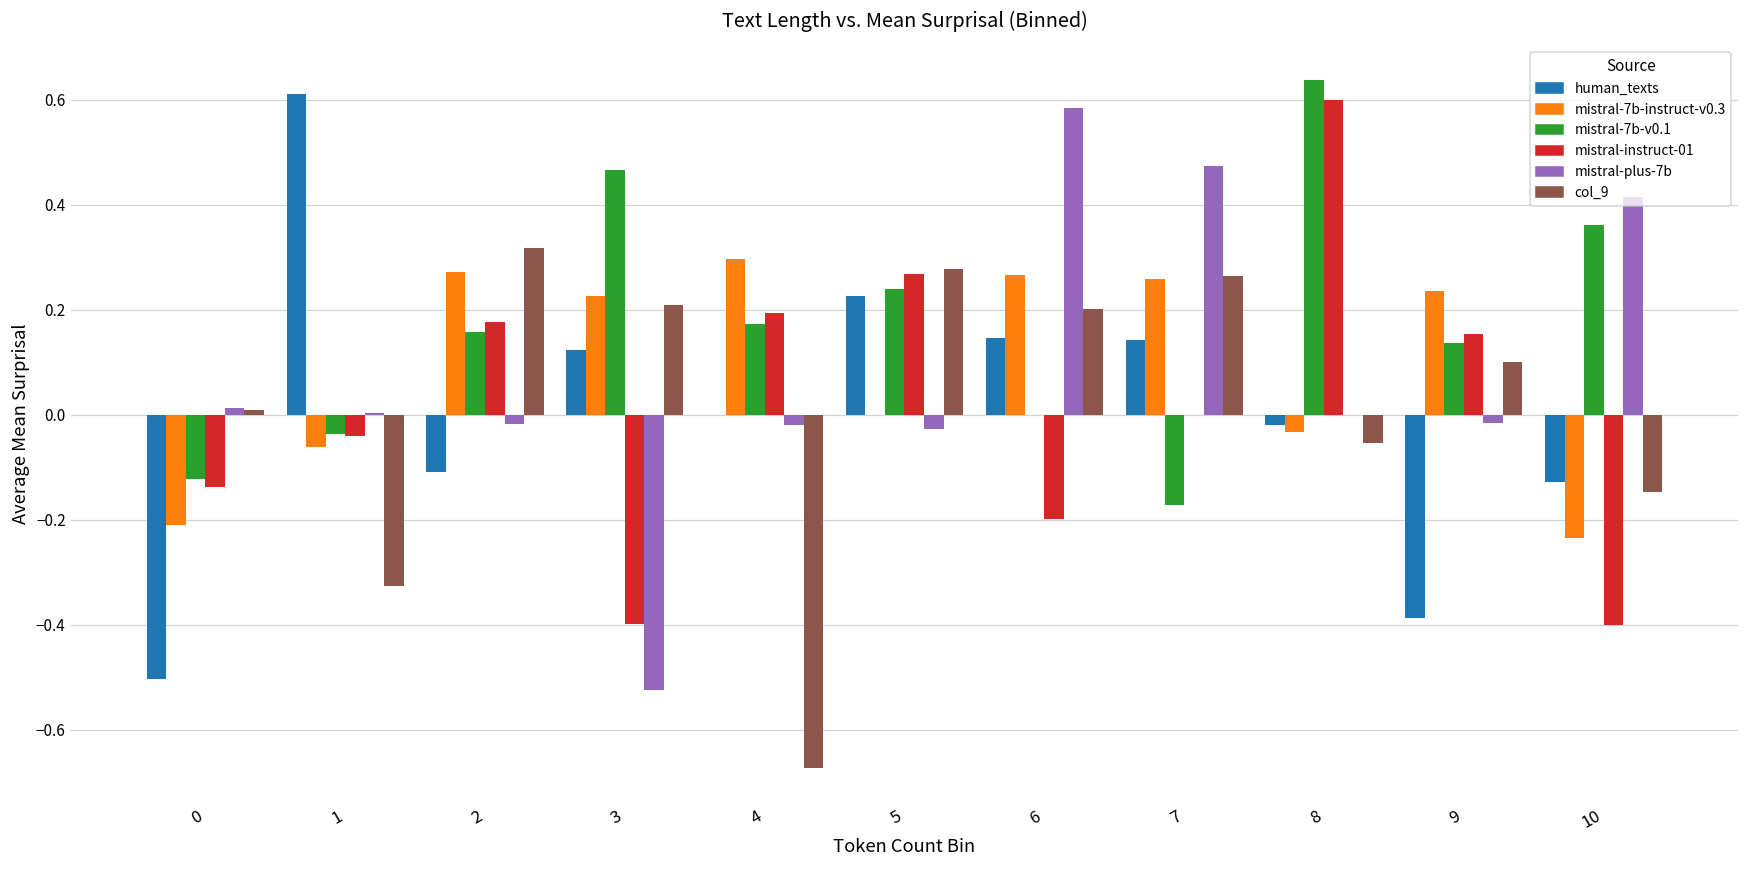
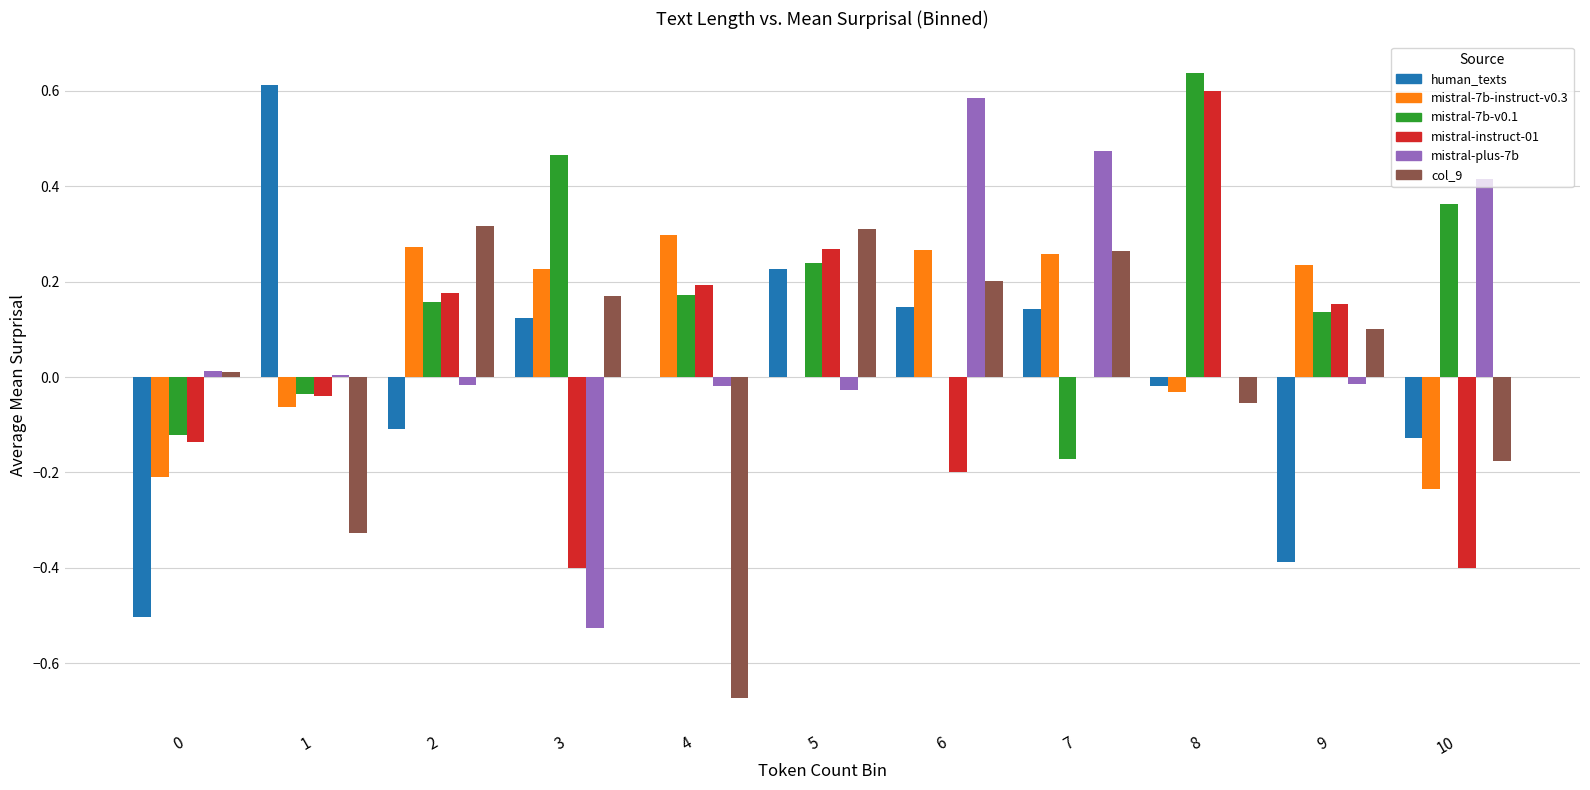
col_9, 3: 0.21 -> 0.17
col_9, 5: 0.28 -> 0.31
col_9, 10: -0.15 -> -0.18
